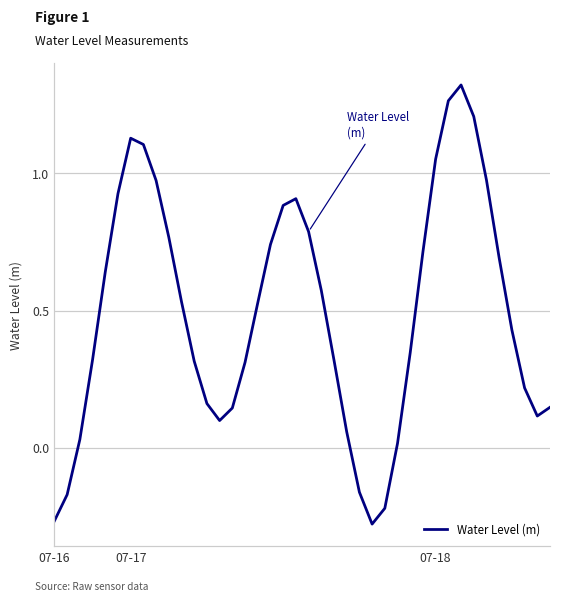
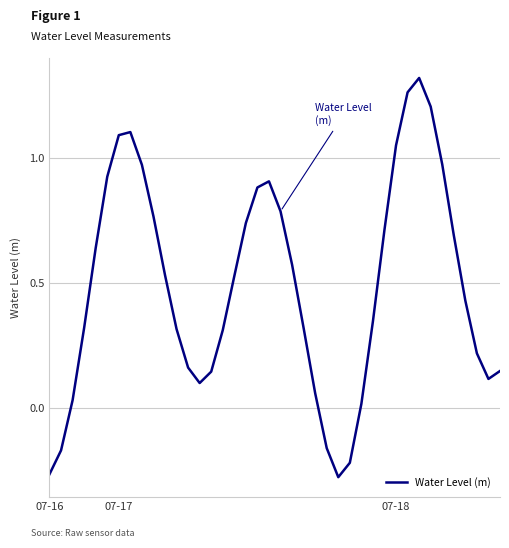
07-17: 1.13 -> 1.09
